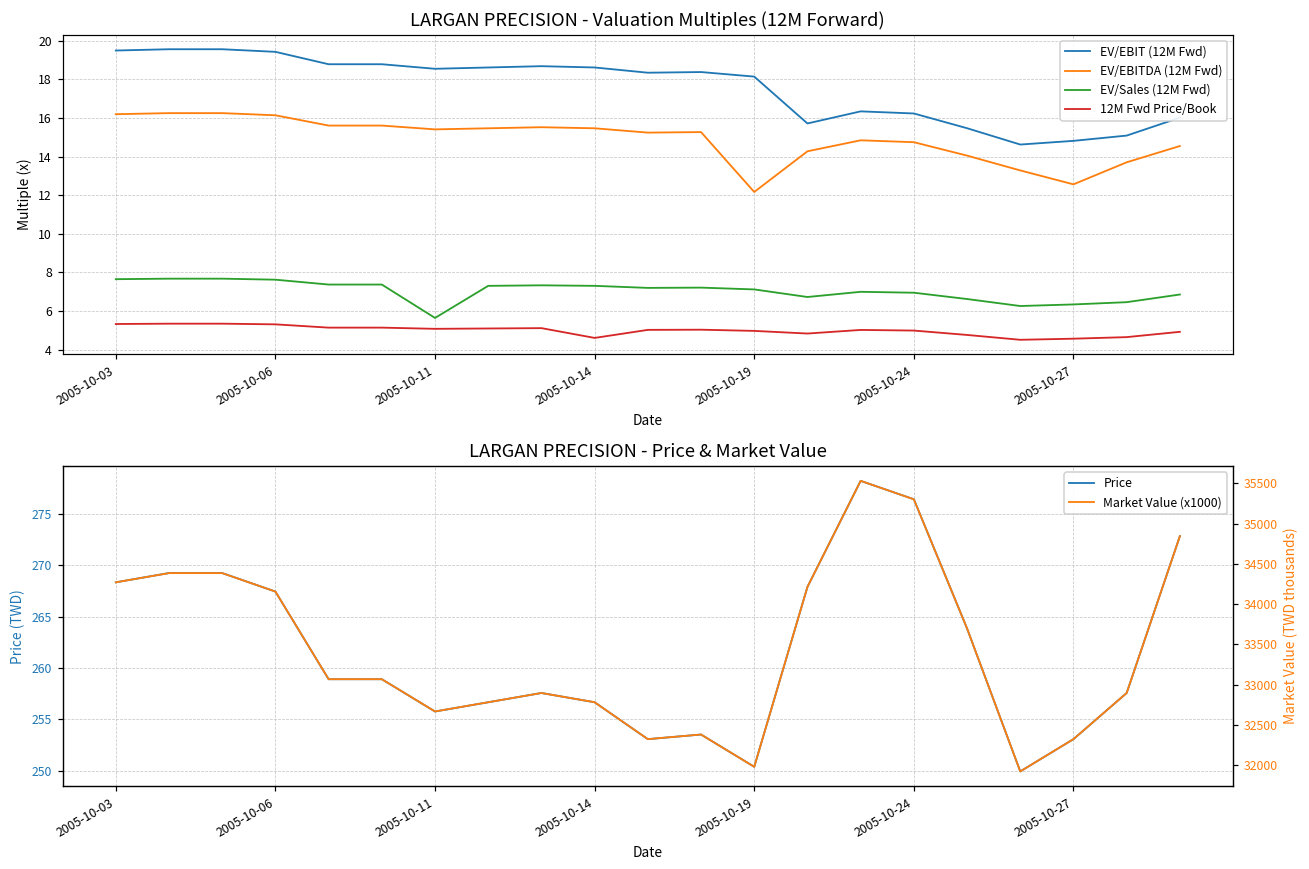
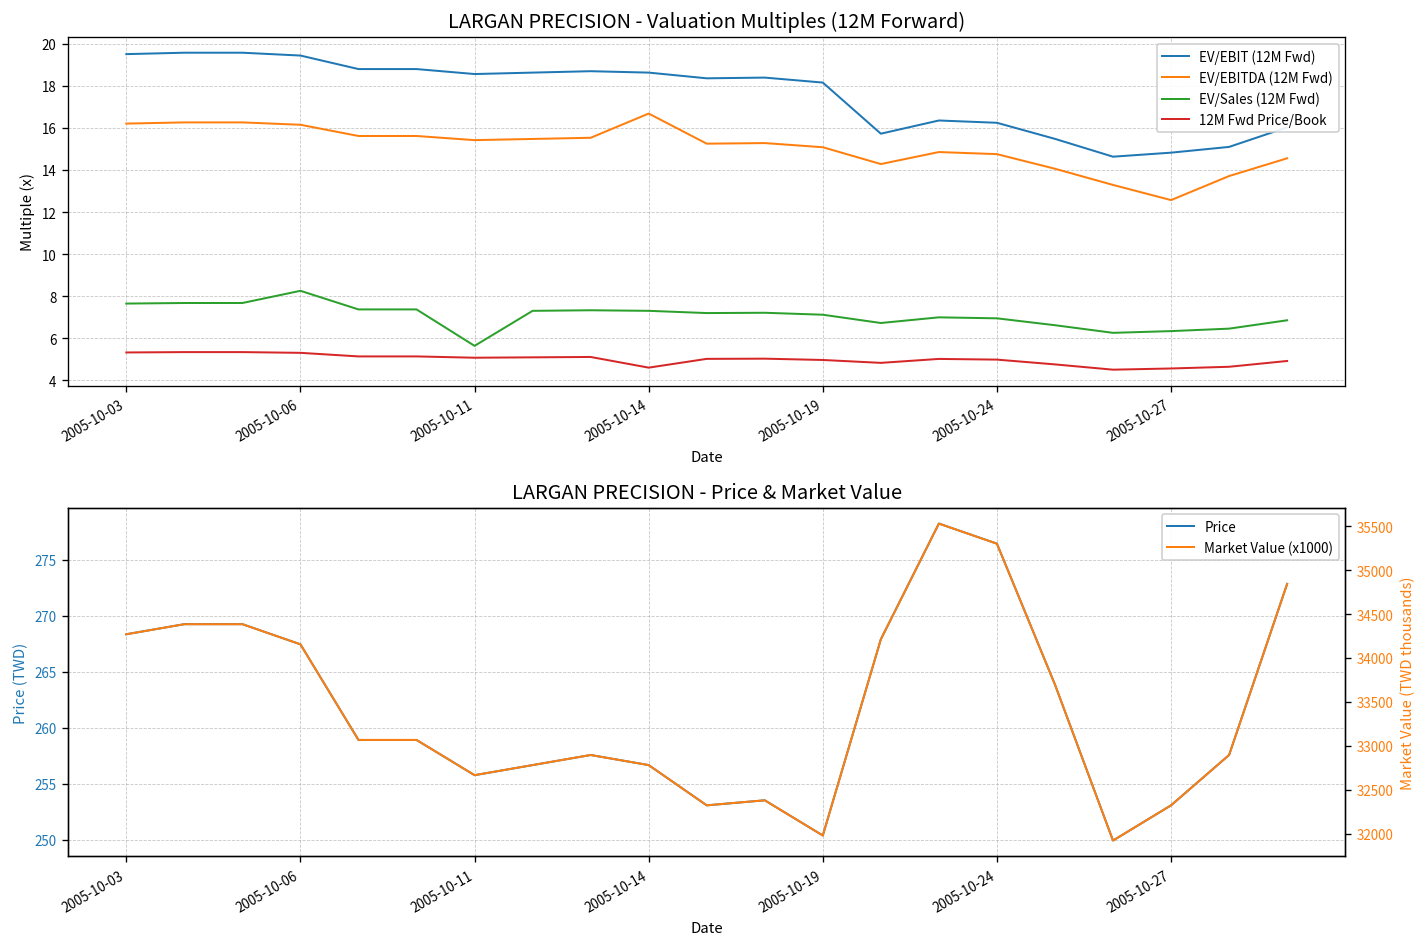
LARGAN PRECISION - Valuation Multiples (12M Forward), EV/Sales (12M Fwd), 2005-10-06: 7.6 -> 8.3
LARGAN PRECISION - Valuation Multiples (12M Forward), EV/EBITDA (12M Fwd), 2005-10-14: 15.5 -> 16.7
LARGAN PRECISION - Valuation Multiples (12M Forward), EV/EBITDA (12M Fwd), 2005-10-19: 12.2 -> 15.1
